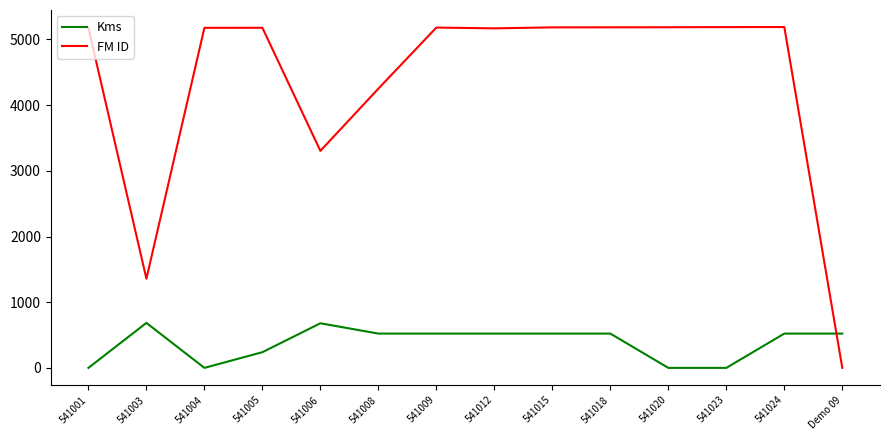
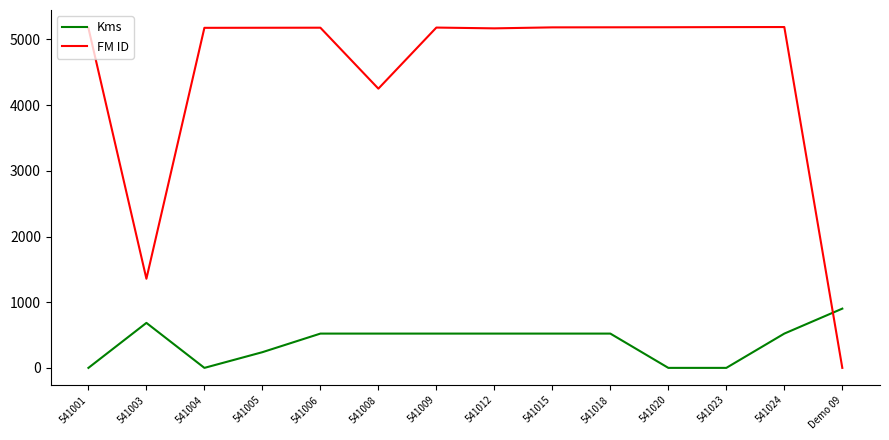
Kms, 541006: 700 -> 500
FM ID, 541006: 3300 -> 5200
Kms, Demo 09: 500 -> 900
